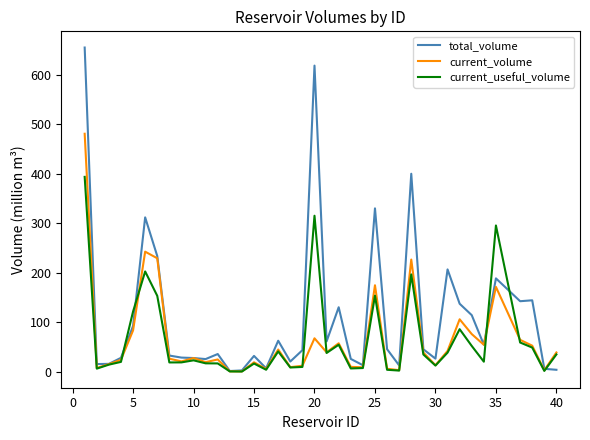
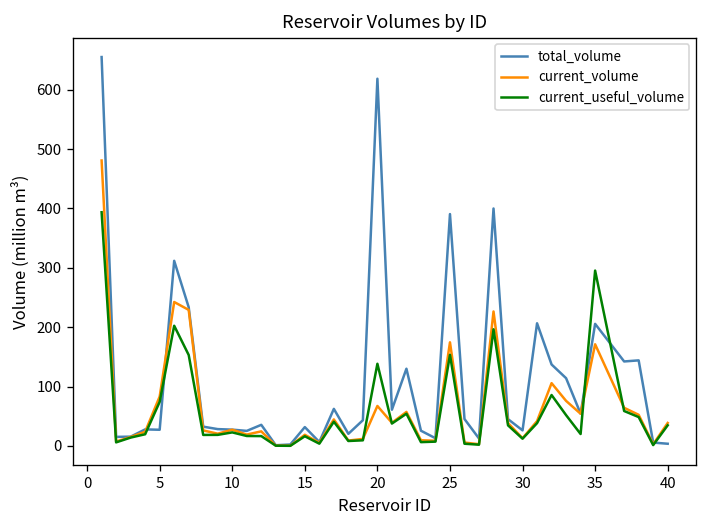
total_volume, 5: 90 -> 30
current_useful_volume, 5: 120 -> 70
current_useful_volume, 20: 320 -> 140
total_volume, 25: 330 -> 390
total_volume, 35: 190 -> 210
